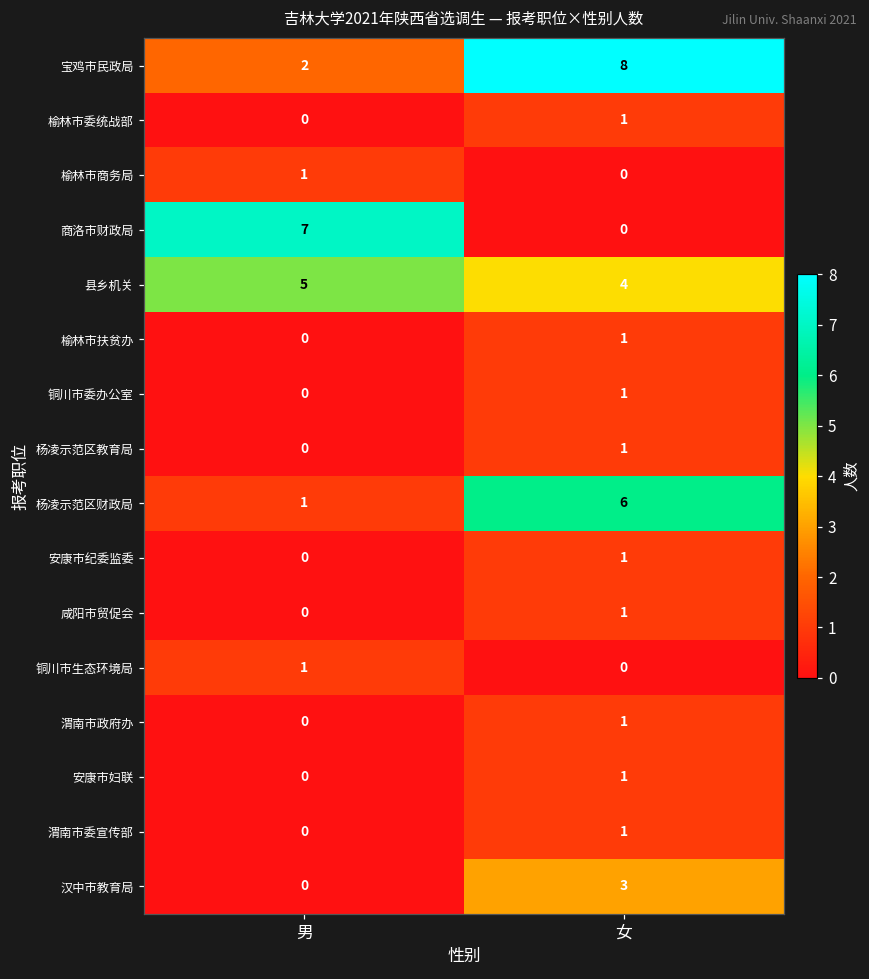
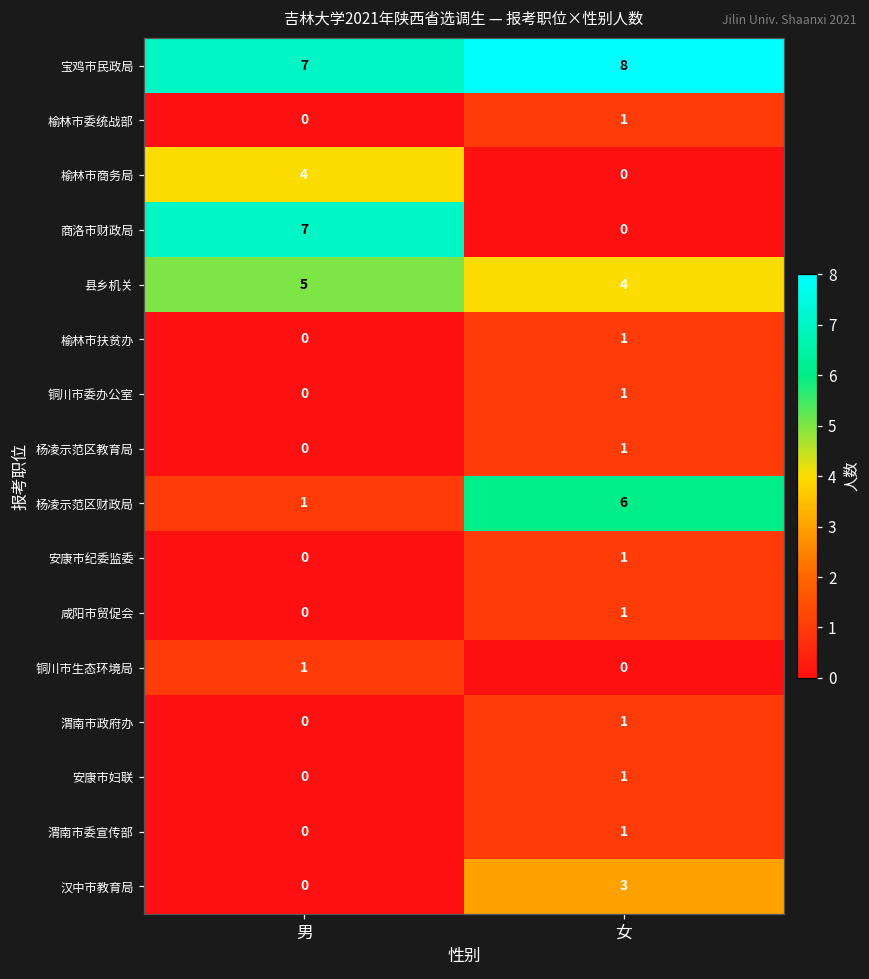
宝鸡市民政局, 男: 2 -> 7
榆林市商务局, 男: 1 -> 4
